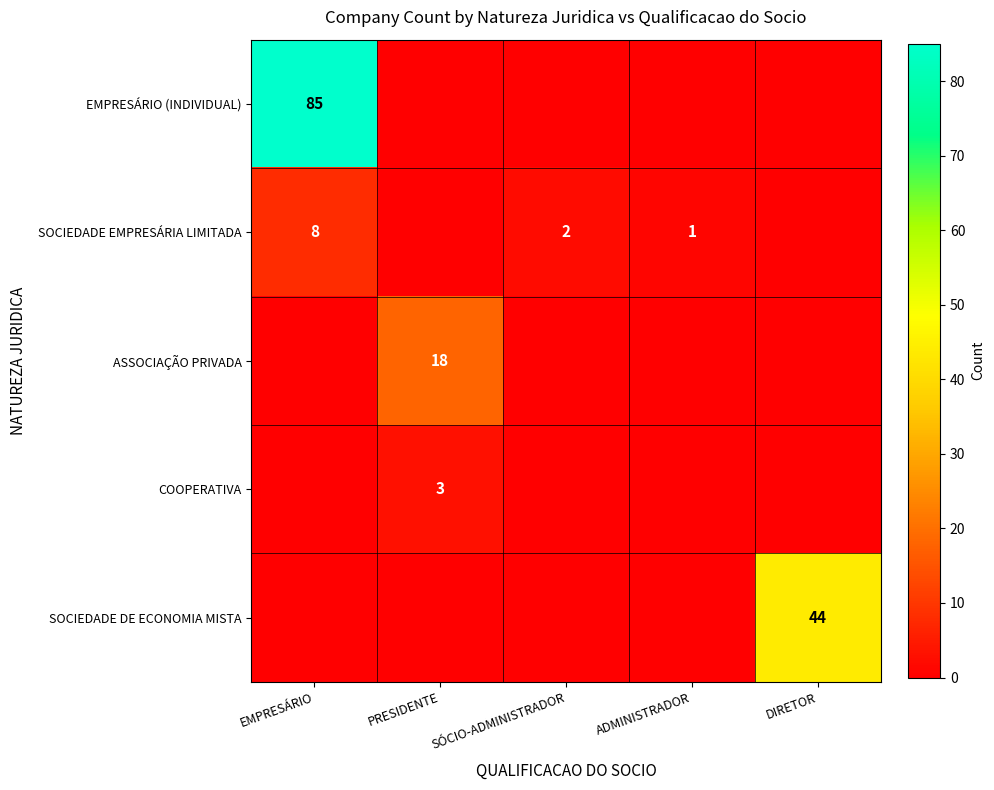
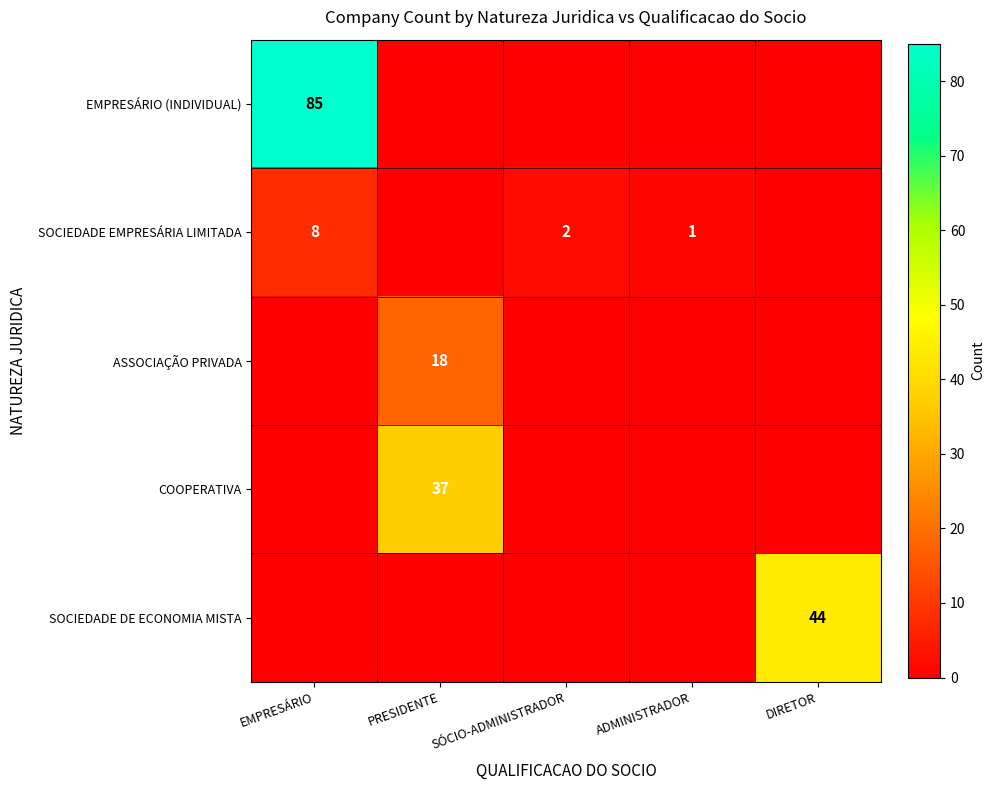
COOPERATIVA, PRESIDENTE: 3 -> 37
